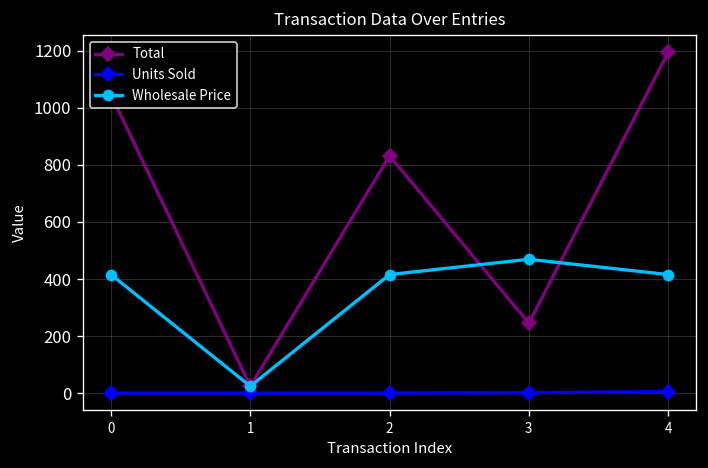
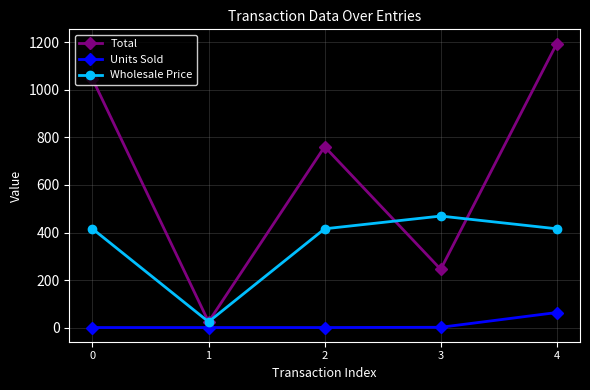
Total, 2: 830 -> 760
Units Sold, 4: 10 -> 60
